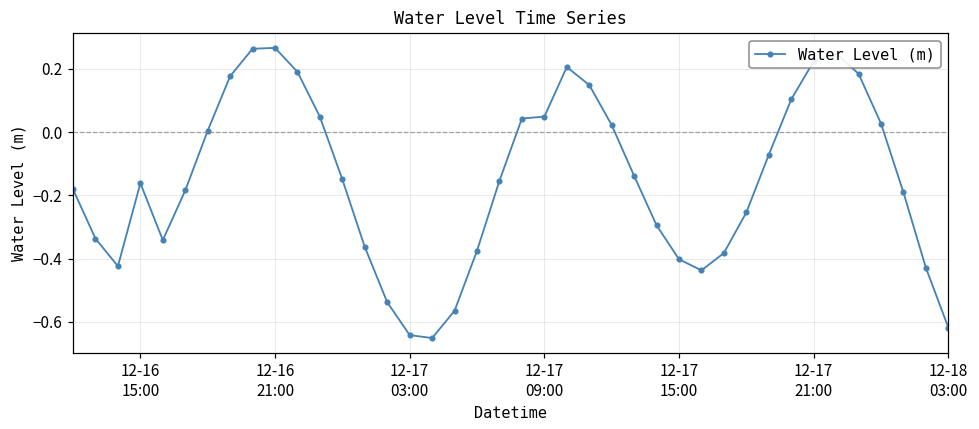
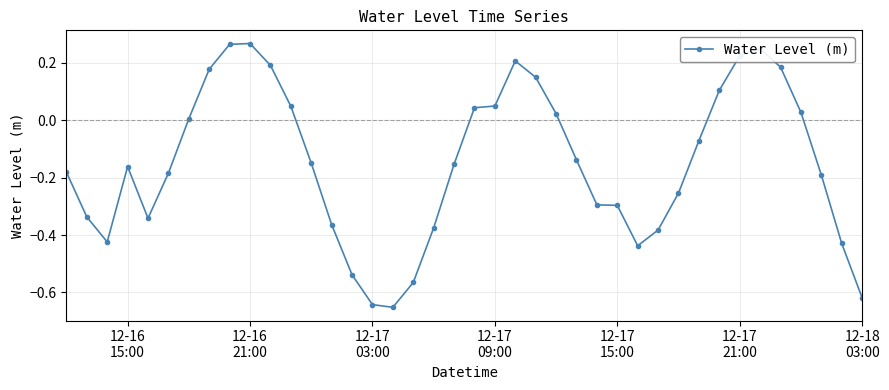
12-17 15:00: -0.40 -> -0.30
